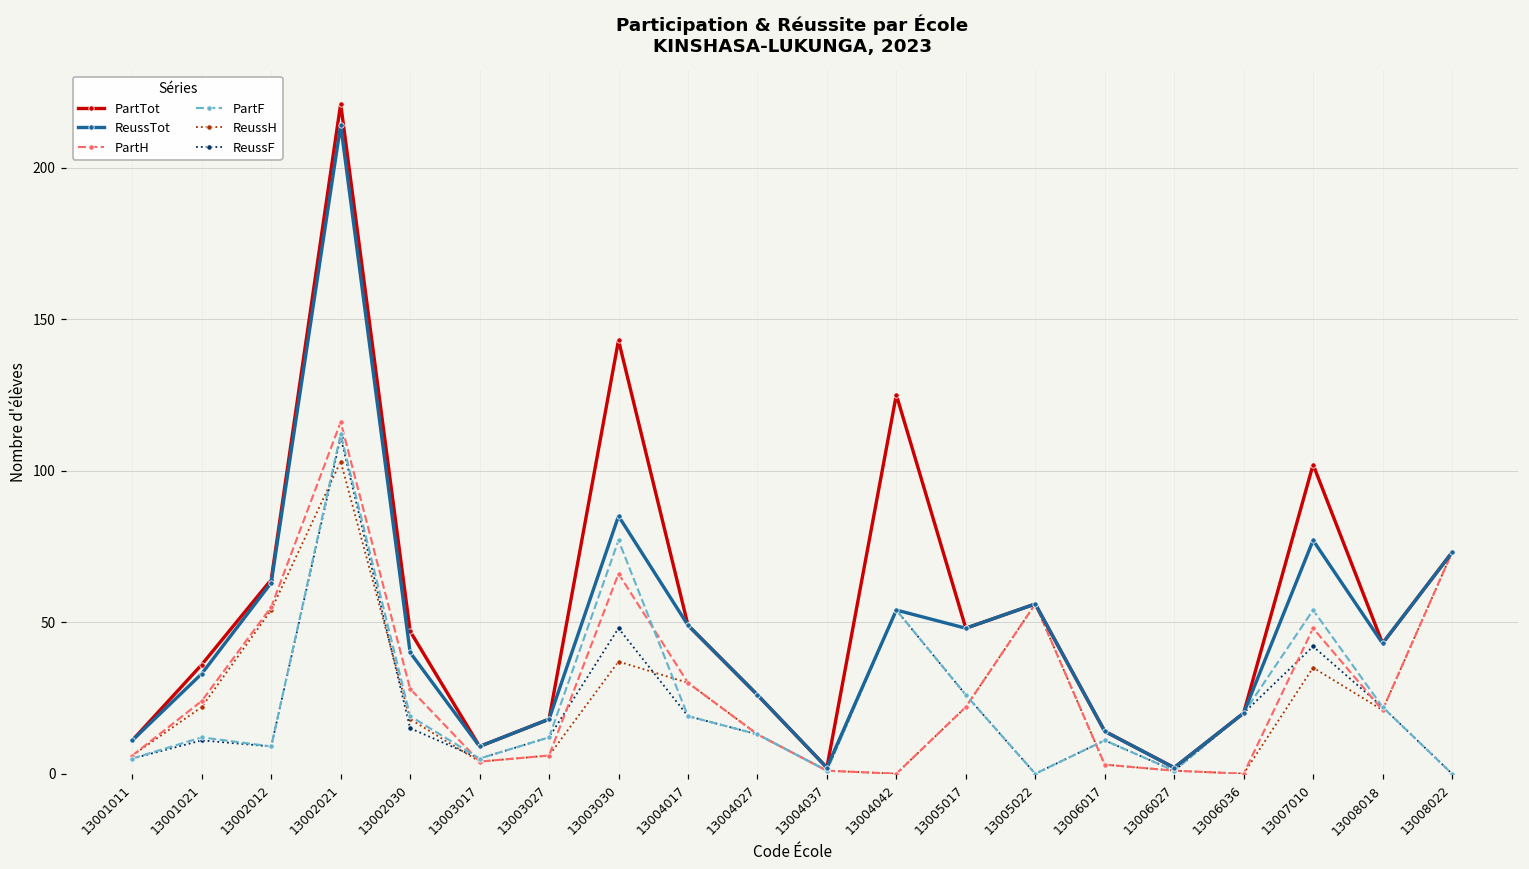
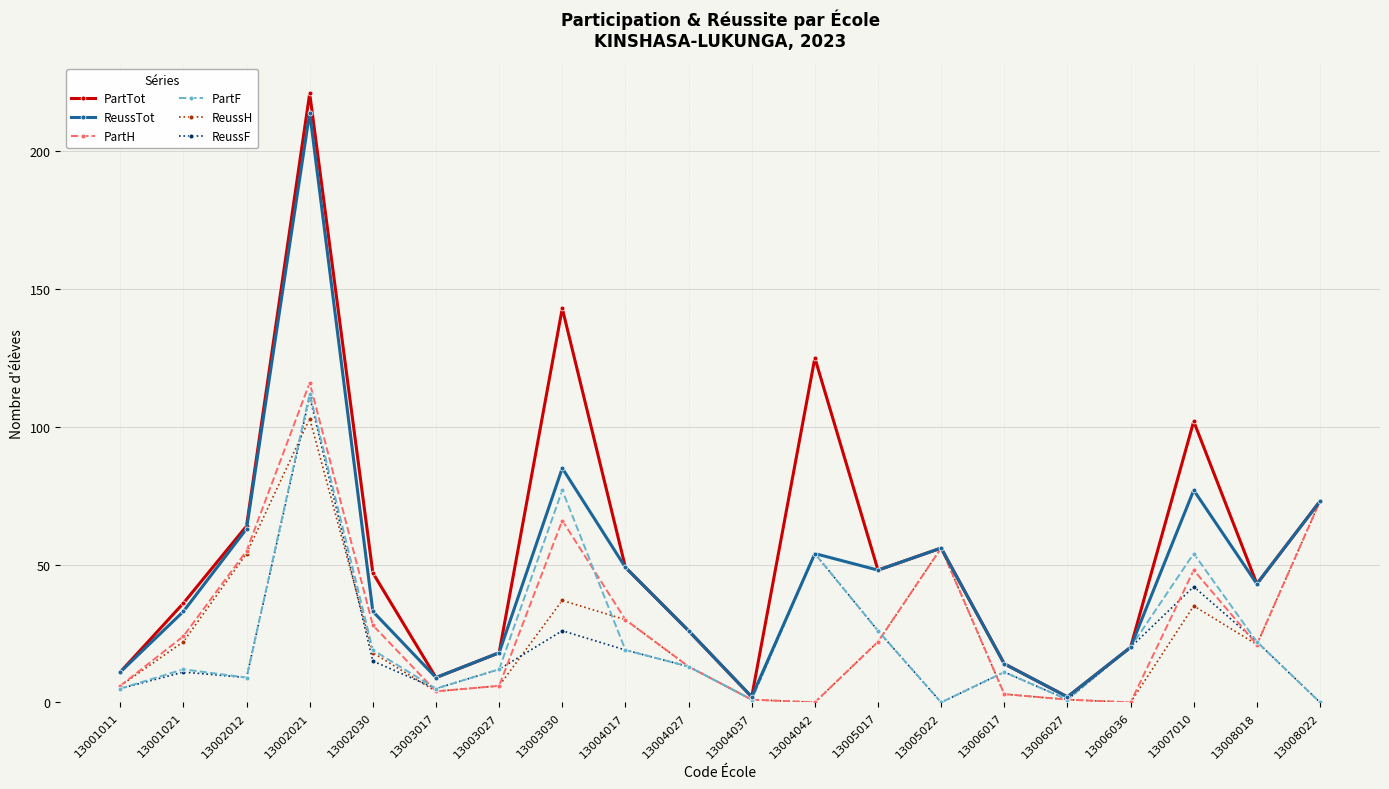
ReussTot, 13002030: 40 -> 33
ReussF, 13003030: 48 -> 26
